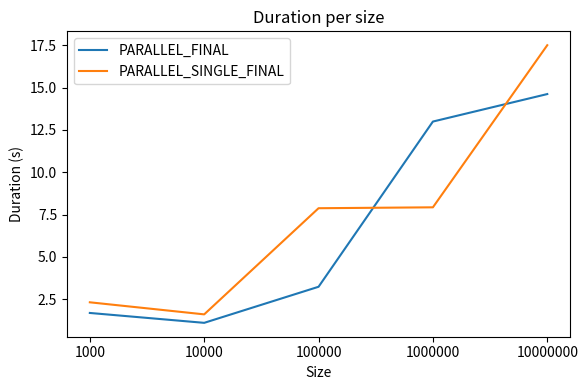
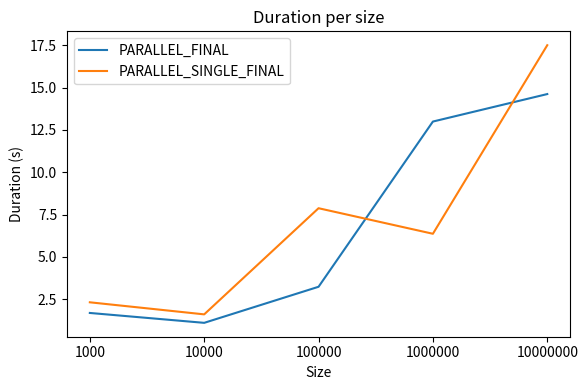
PARALLEL_SINGLE_FINAL, 1000000: 7.9 -> 6.4
